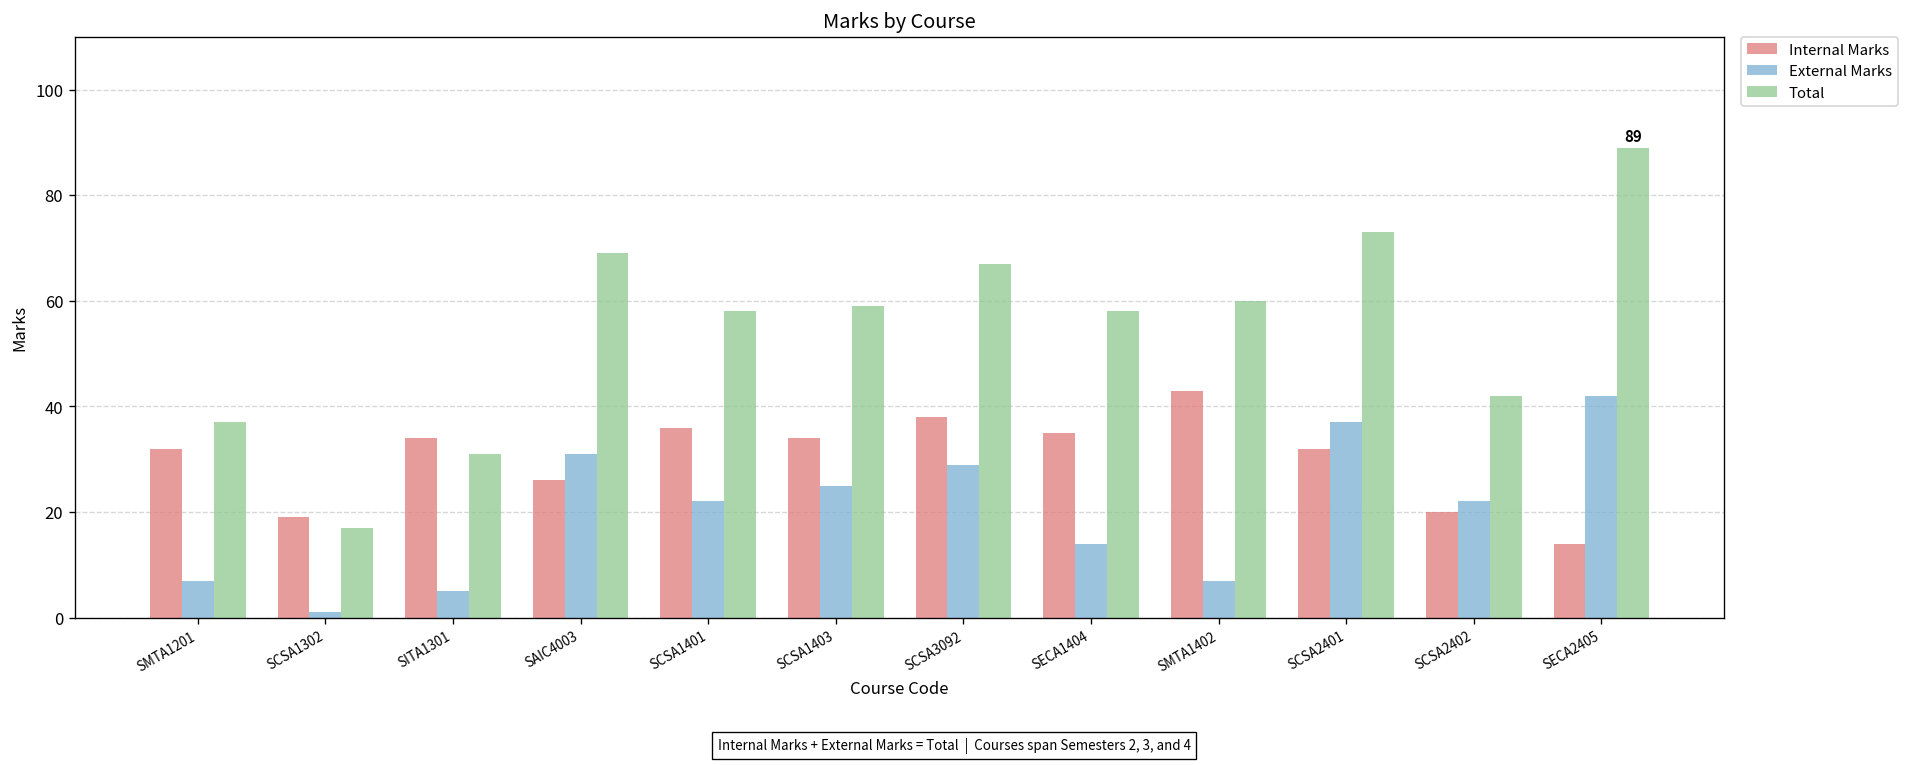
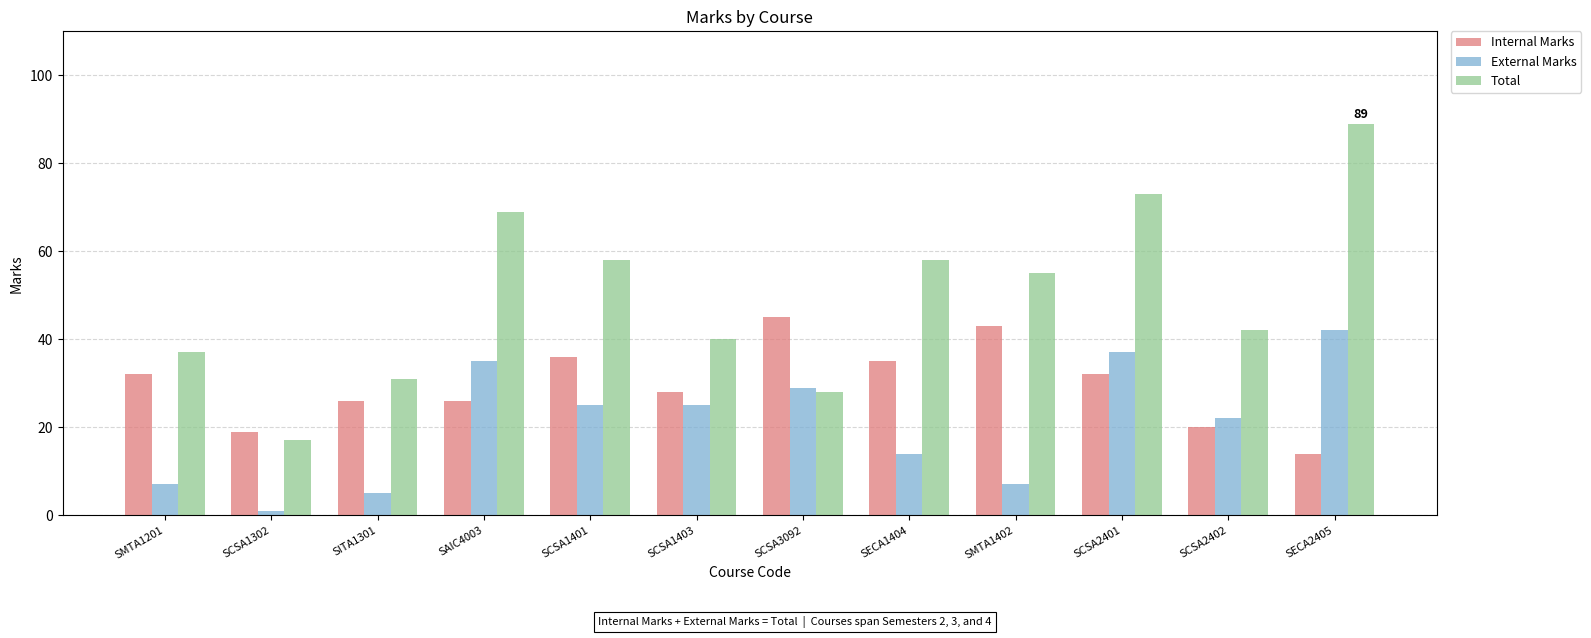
Internal Marks, SITA1301: 34 -> 26
External Marks, SAIC4003: 31 -> 35
External Marks, SCSA1401: 22 -> 25
Internal Marks, SCSA1403: 34 -> 28
Total, SCSA1403: 59 -> 40
Internal Marks, SCSA3092: 38 -> 45
Total, SCSA3092: 67 -> 28
Total, SMTA1402: 60 -> 55
